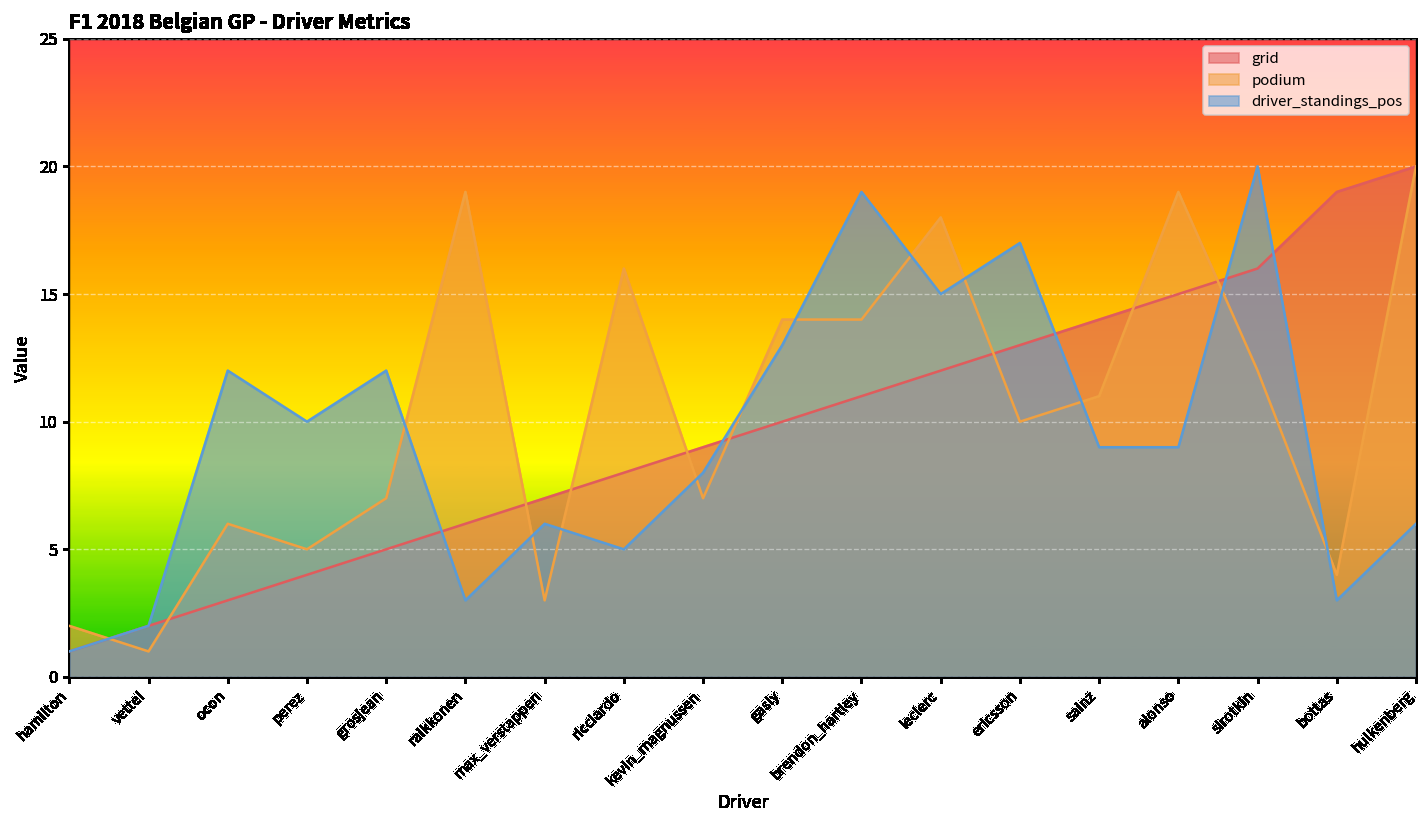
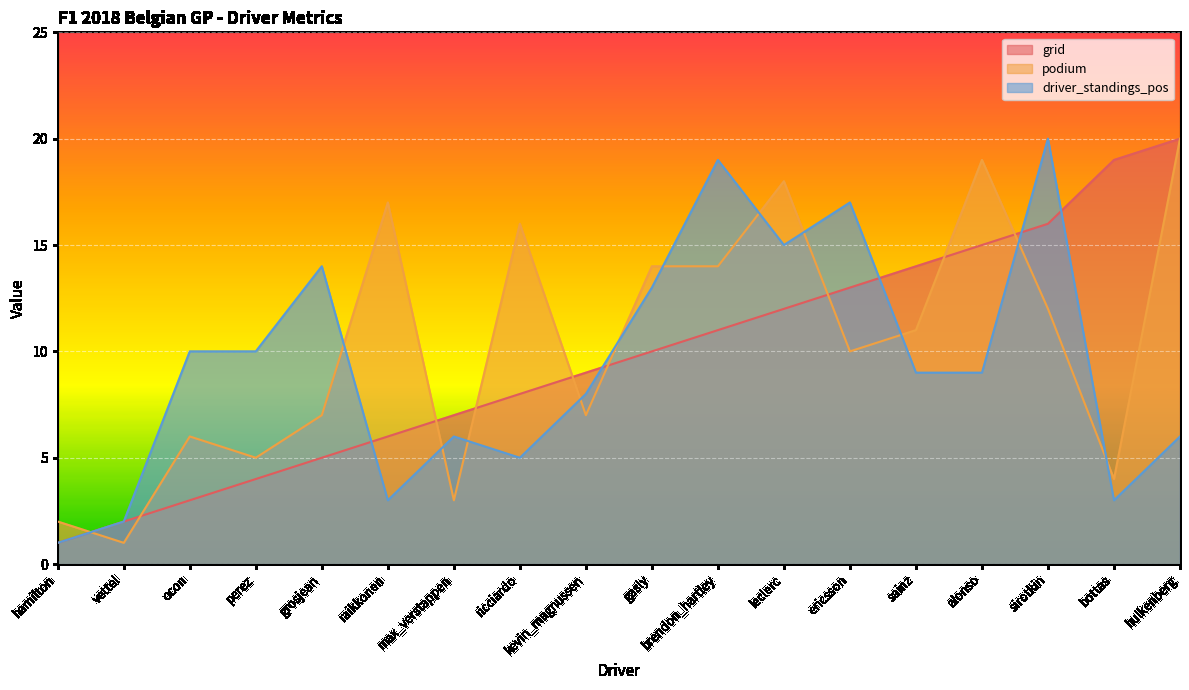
driver_standings_pos, ocon: 12 -> 10
driver_standings_pos, grosjean: 12 -> 14
podium, raikkonen: 19 -> 17
